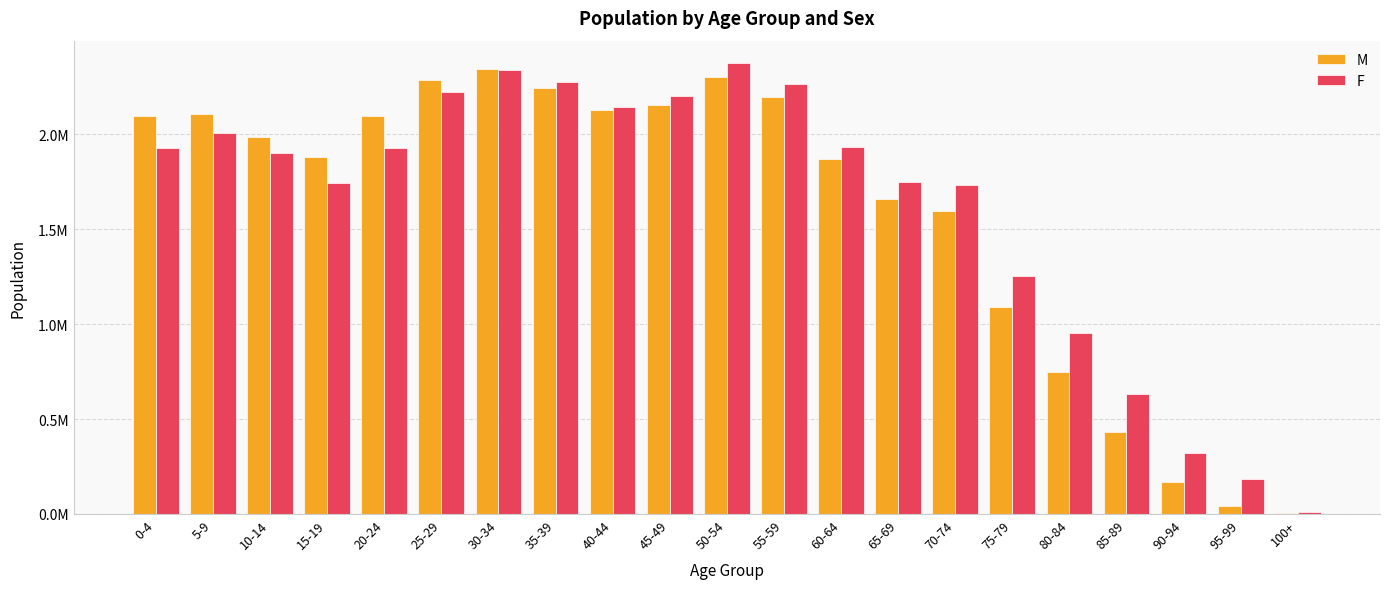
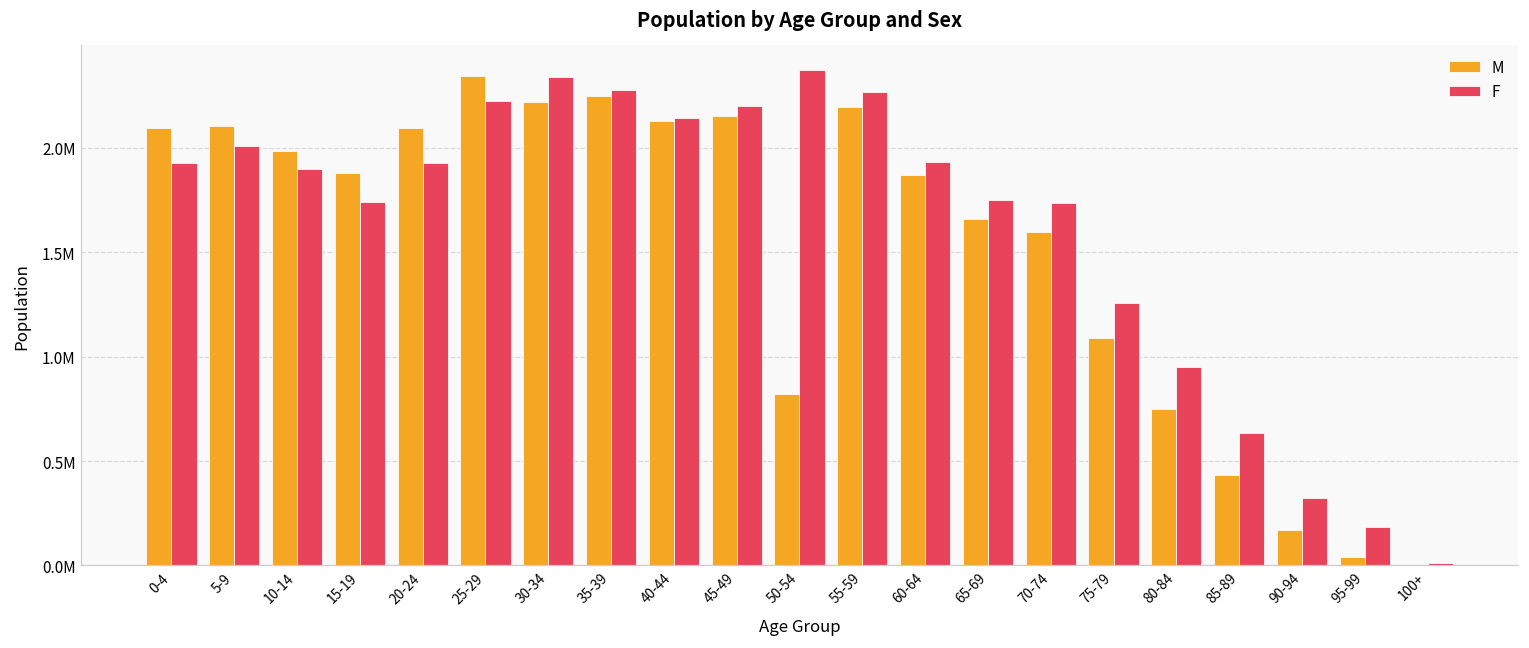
M, 25-29: 2290000 -> 2340000
M, 30-34: 2340000 -> 2220000
M, 50-54: 2300000 -> 820000
